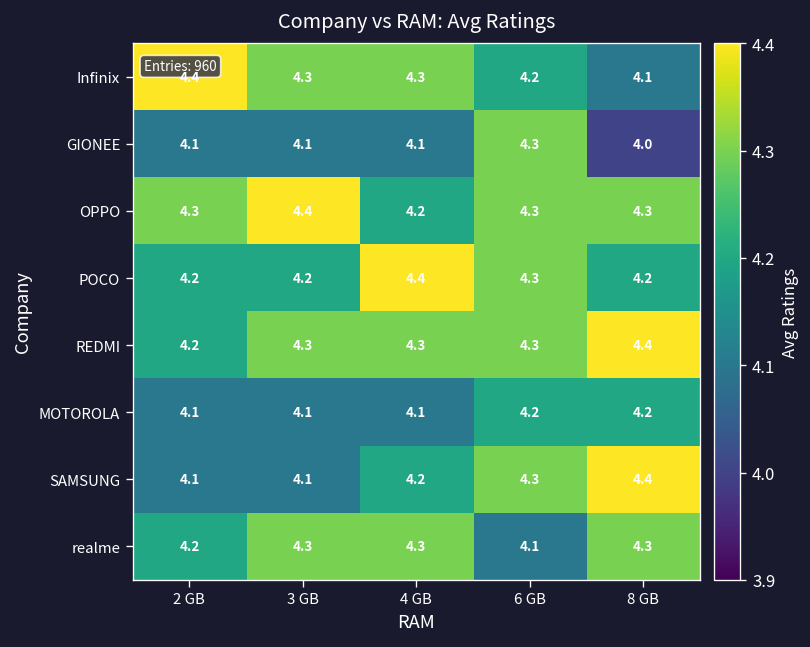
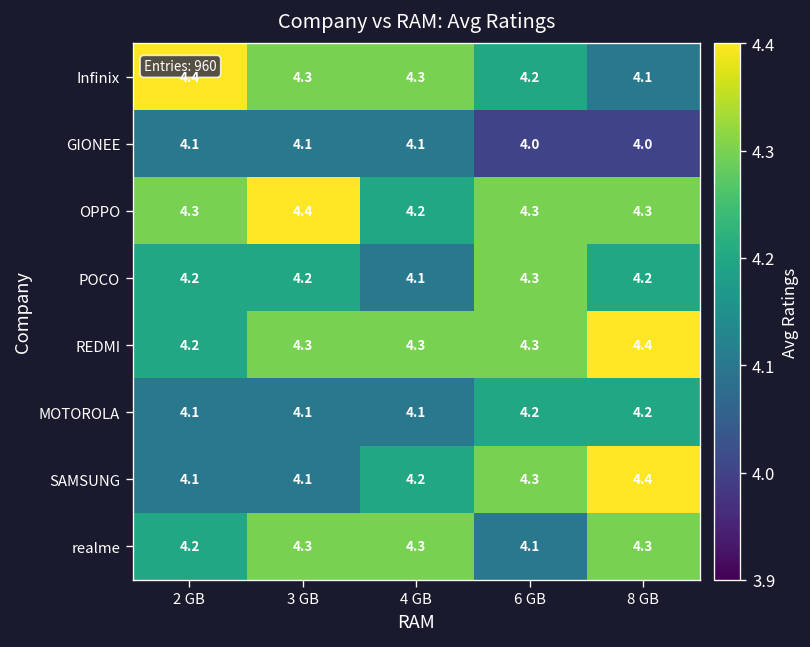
GIONEE, 6 GB: 4.3 -> 4.0
POCO, 4 GB: 4.4 -> 4.1
